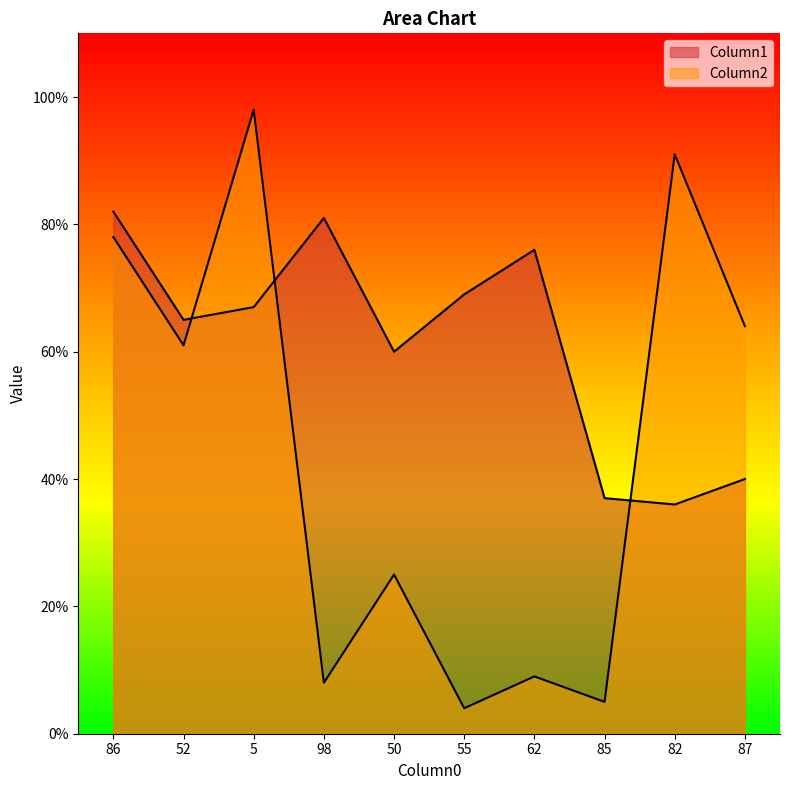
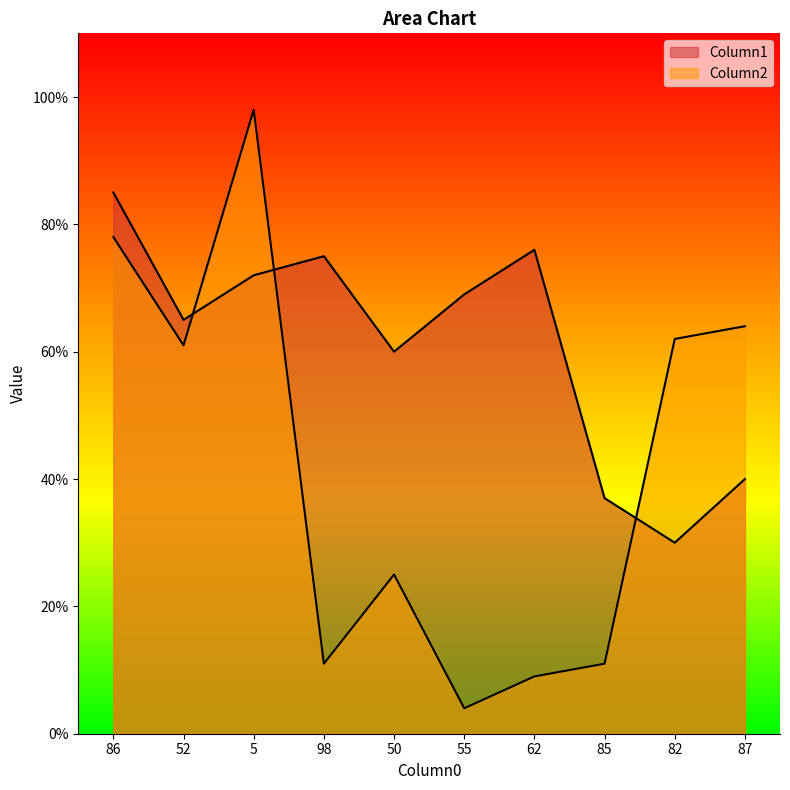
Column1, 86: 82% -> 85%
Column1, 5: 67% -> 72%
Column1, 98: 81% -> 75%
Column2, 98: 8% -> 11%
Column2, 85: 5% -> 11%
Column1, 82: 36% -> 30%
Column2, 82: 91% -> 62%
